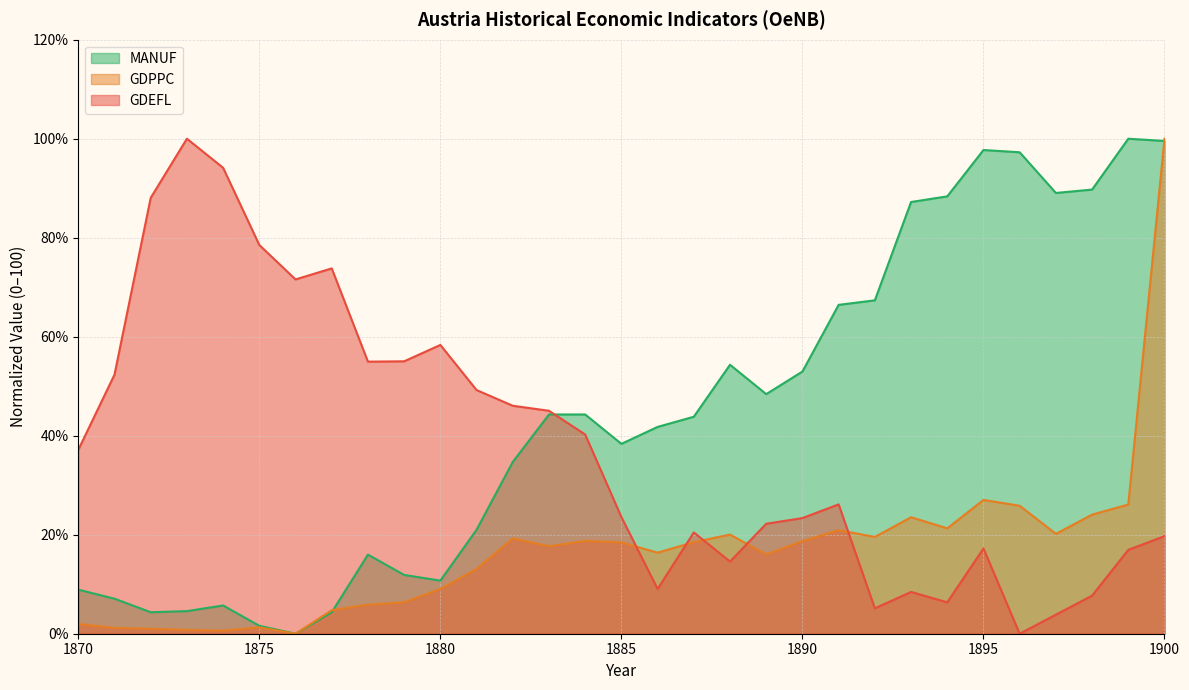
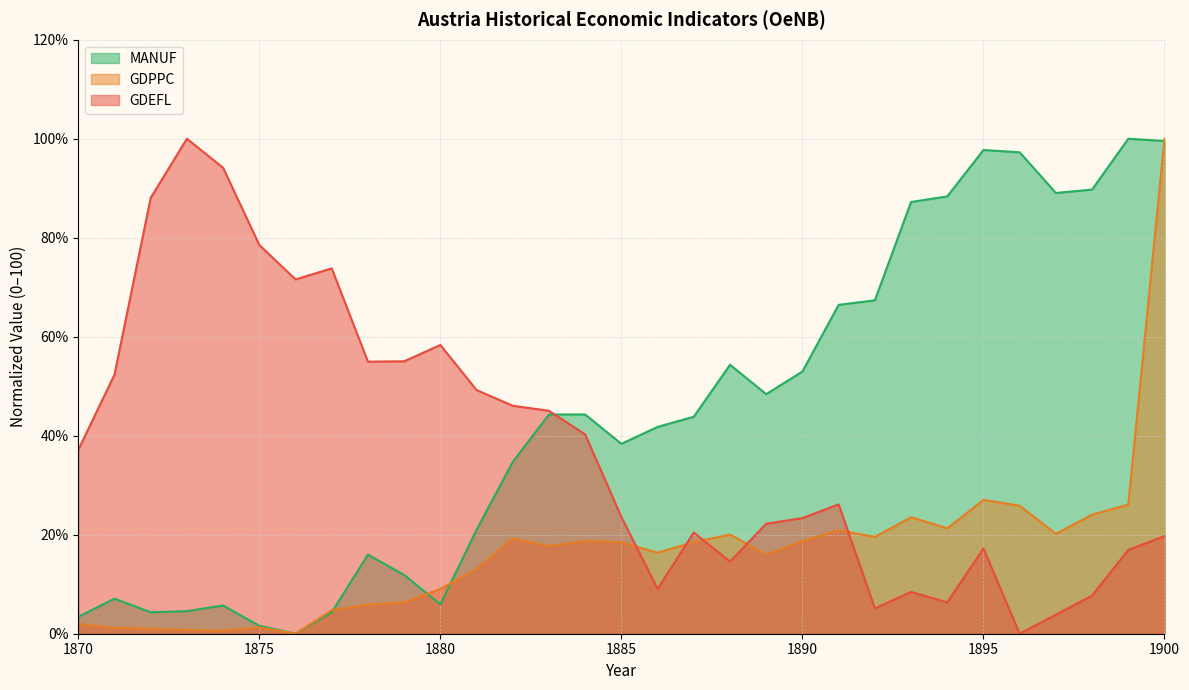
MANUF, 1870: 9% -> 3%
MANUF, 1880: 11% -> 6%
